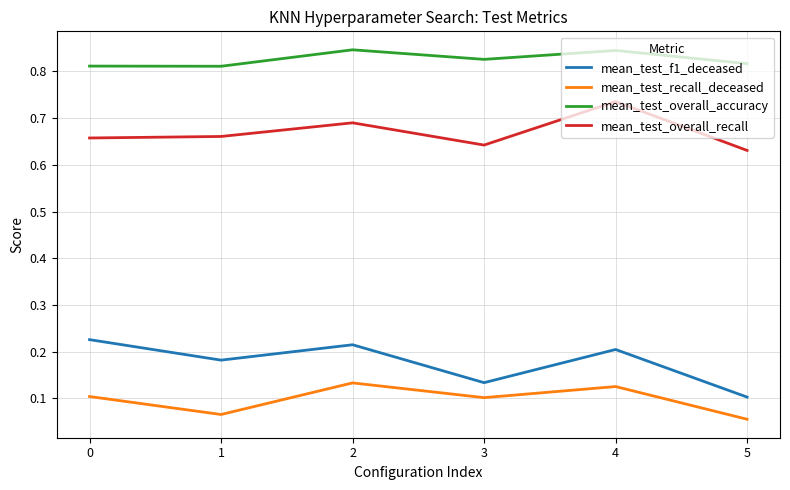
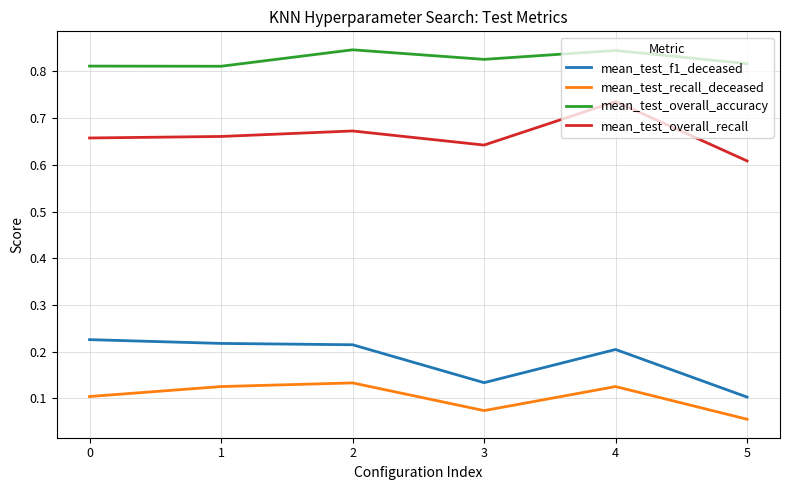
mean_test_f1_deceased, 1: 0.18 -> 0.22
mean_test_recall_deceased, 1: 0.07 -> 0.13
mean_test_overall_recall, 2: 0.69 -> 0.67
mean_test_recall_deceased, 3: 0.10 -> 0.07
mean_test_overall_recall, 5: 0.63 -> 0.61
